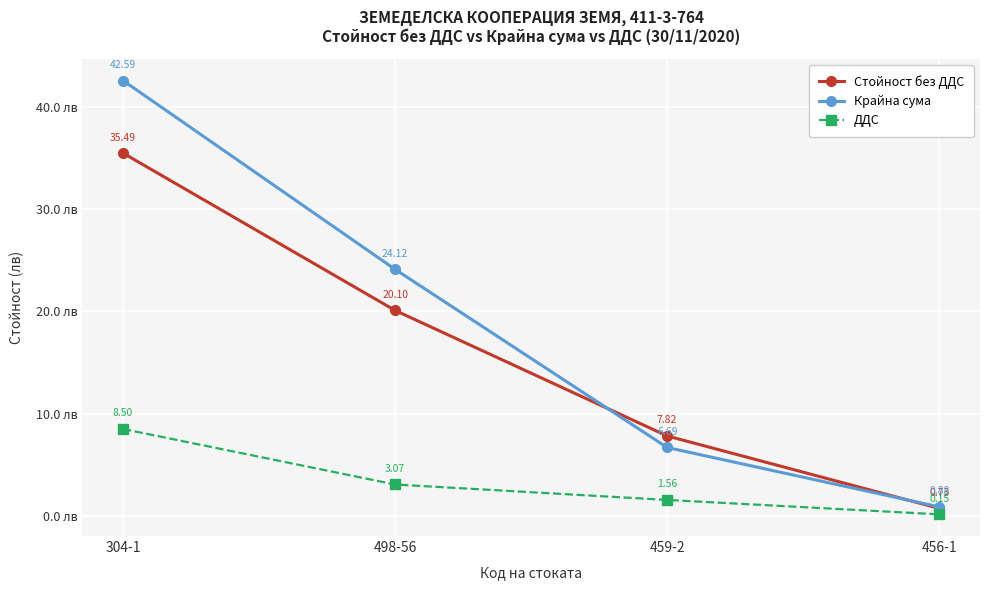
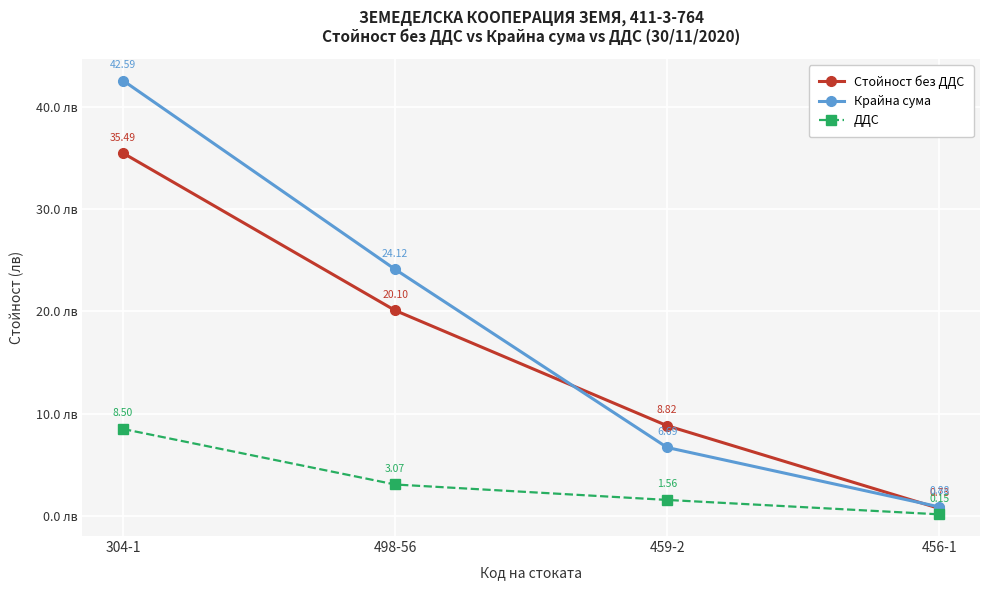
Стойност без ДДС, 459-2: 7.82 -> 8.82
